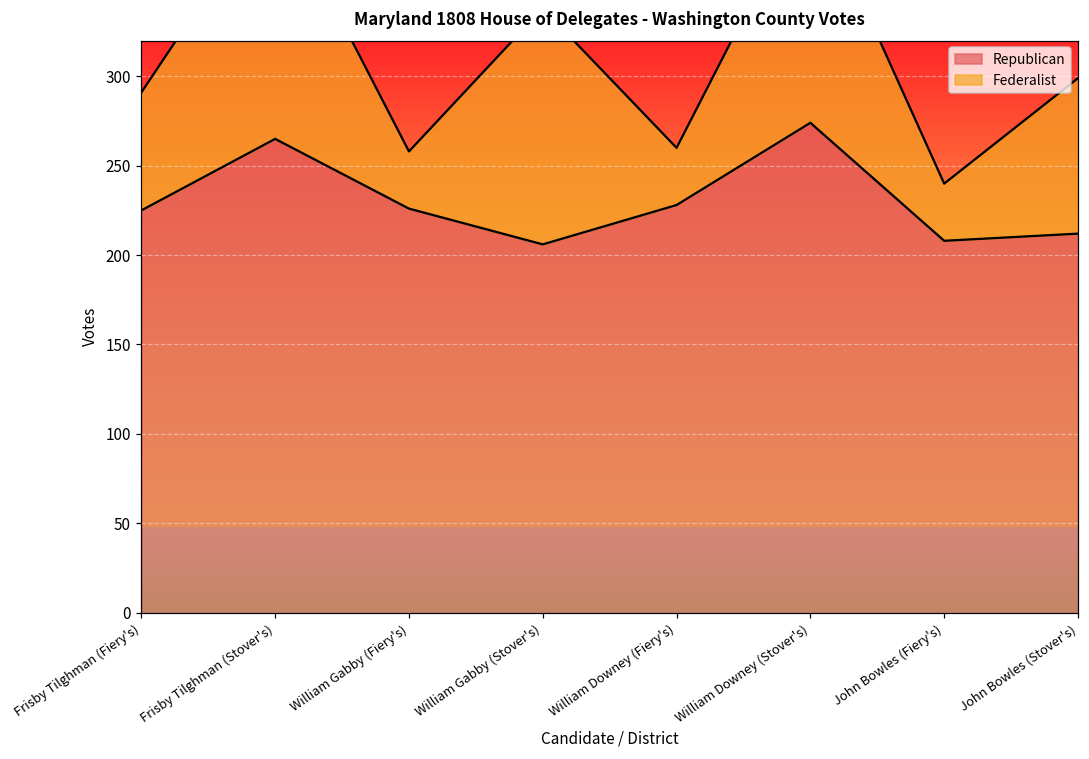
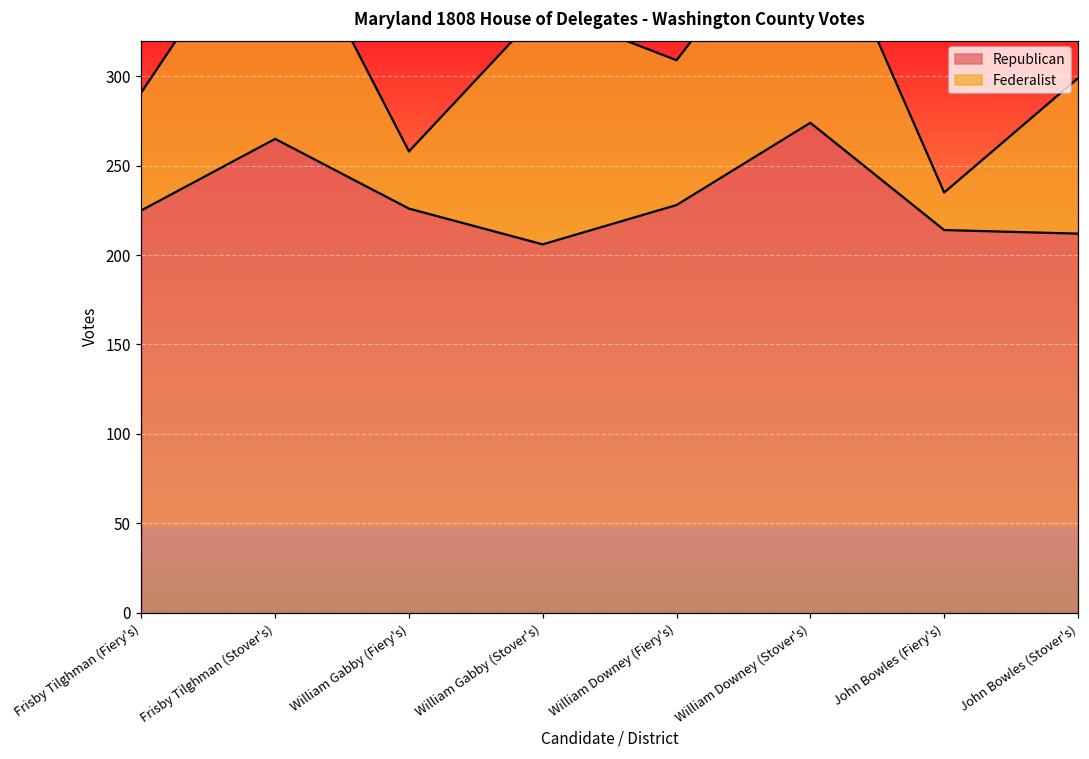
Federalist, William Downey (Fiery's): 32 -> 81
Republican, John Bowles (Fiery's): 208 -> 214
Federalist, John Bowles (Fiery's): 32 -> 21
